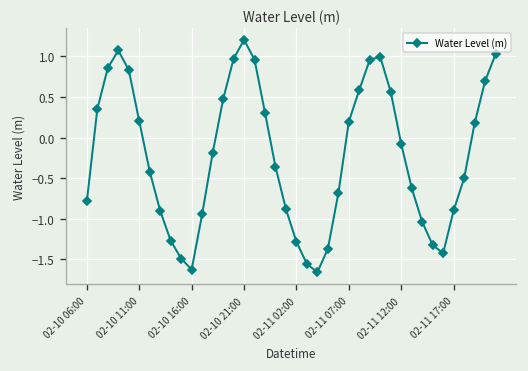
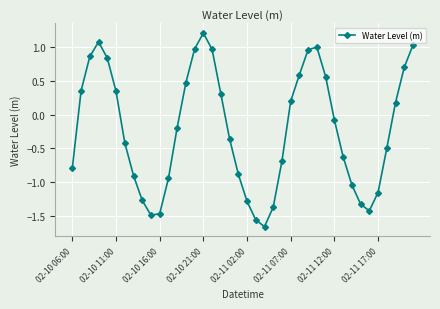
02-10 11:00: 0.2 -> 0.3
02-10 16:00: -1.6 -> -1.5
02-11 17:00: -0.9 -> -1.2
